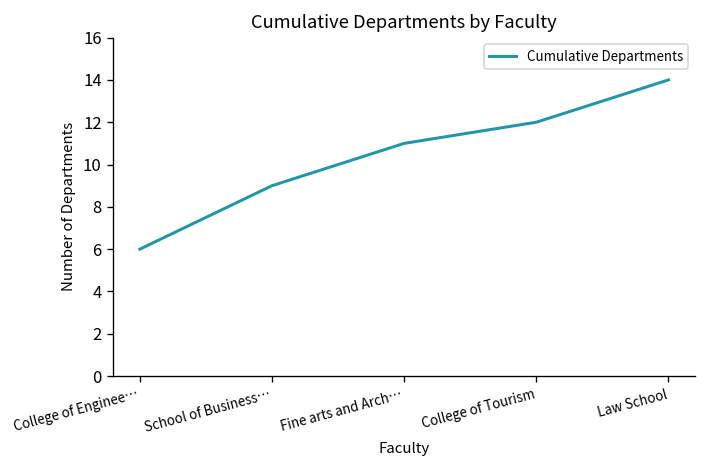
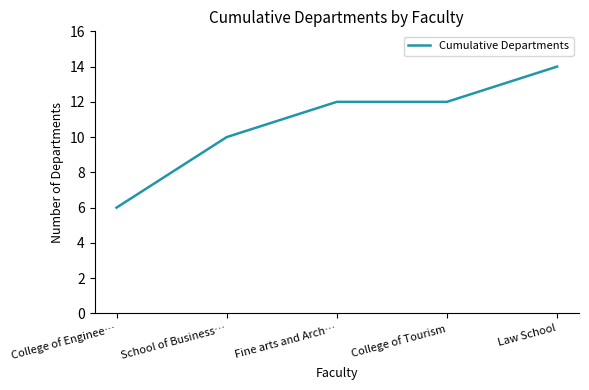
School of Business…: 9 -> 10
Fine arts and Arch…: 11 -> 12
